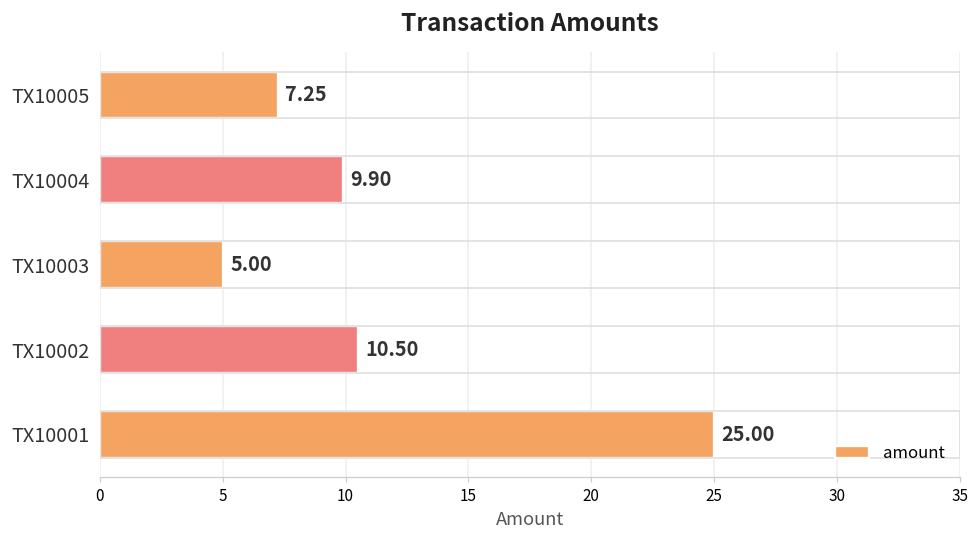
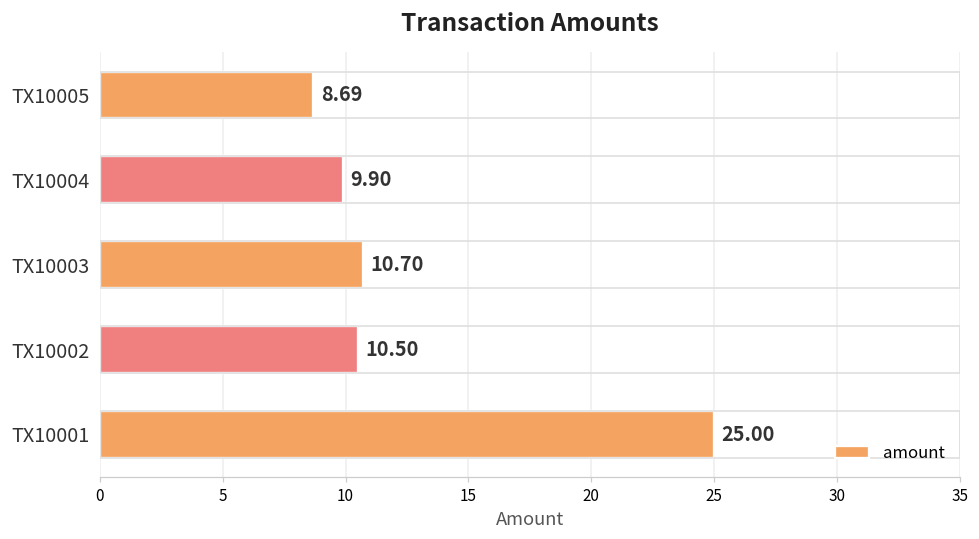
TX10005: 7.25 -> 8.69
TX10003: 5.00 -> 10.70
